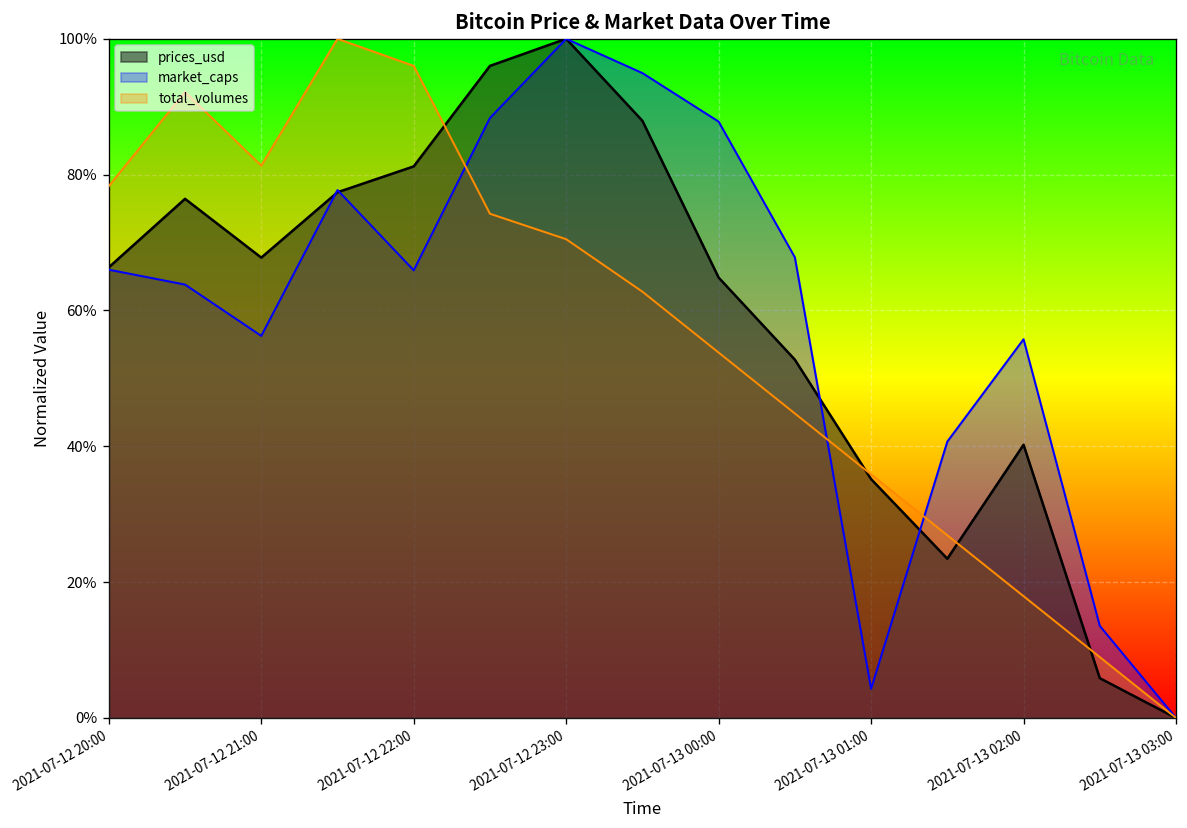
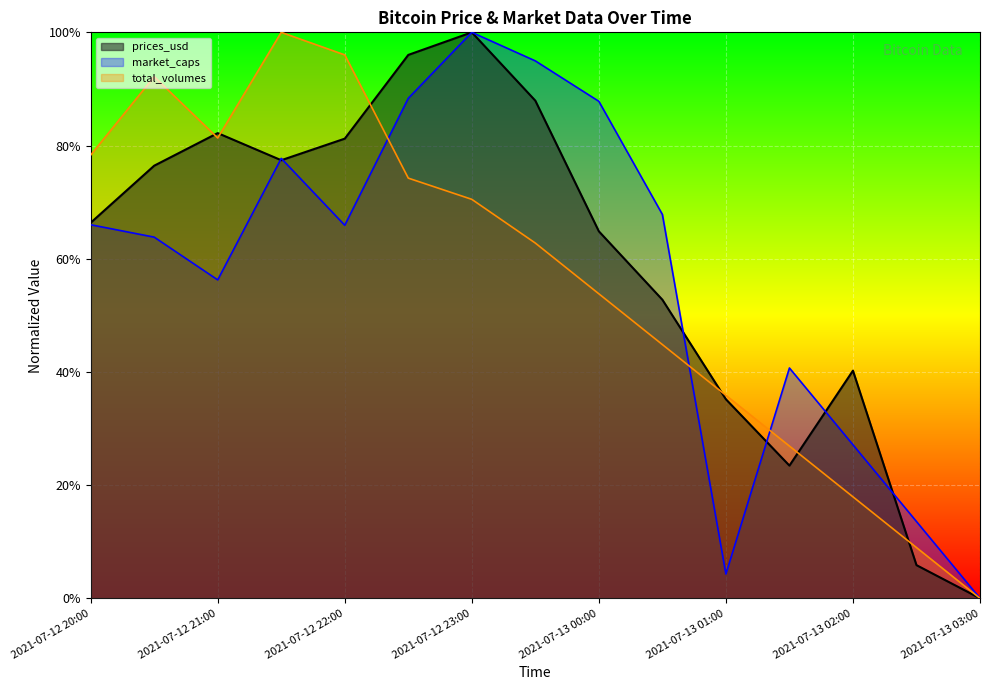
prices_usd, 2021-07-12 21:00: 68% -> 82%
market_caps, 2021-07-13 02:00: 56% -> 27%
